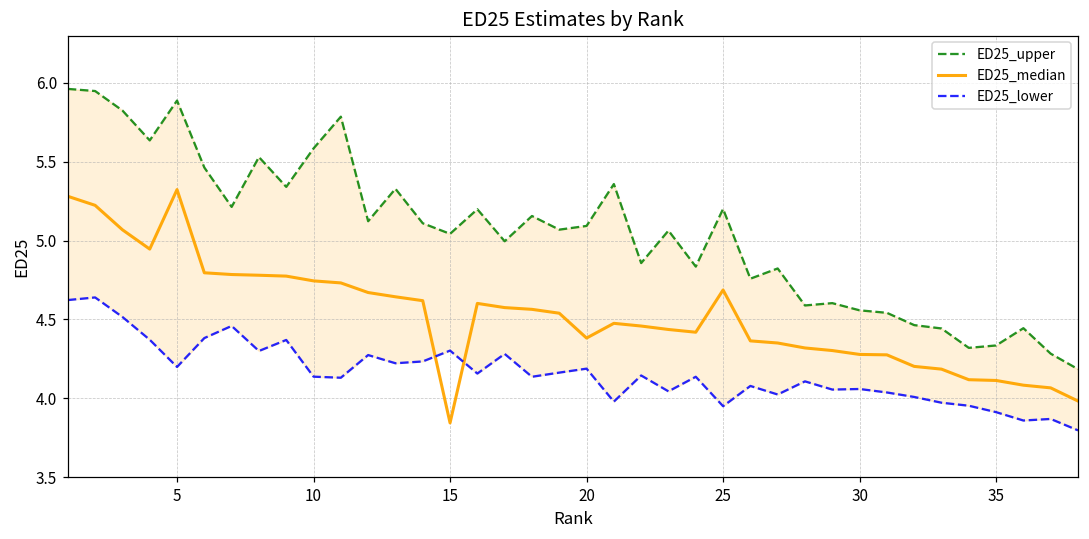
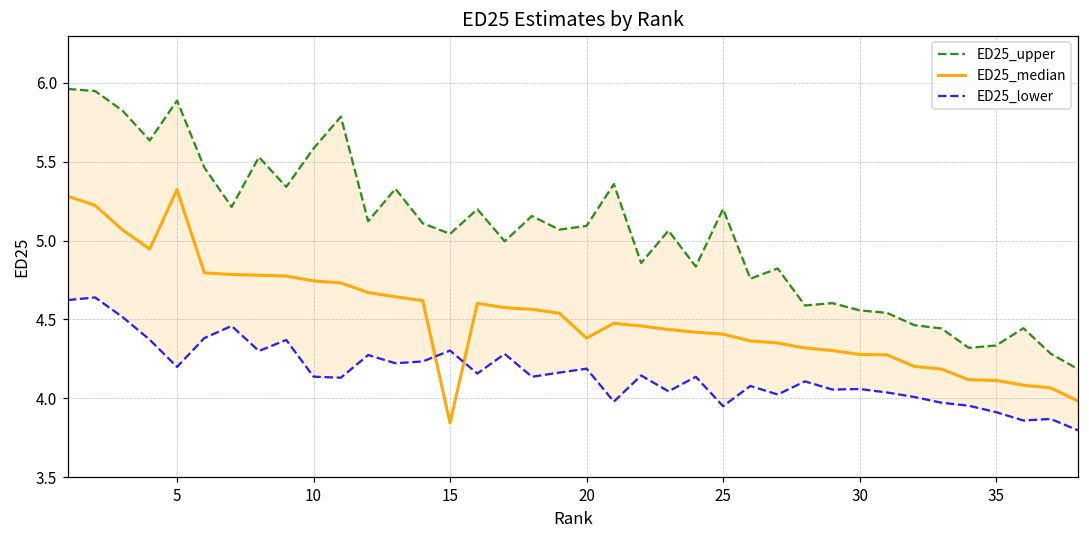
ED25_median, 25: 4.69 -> 4.41
